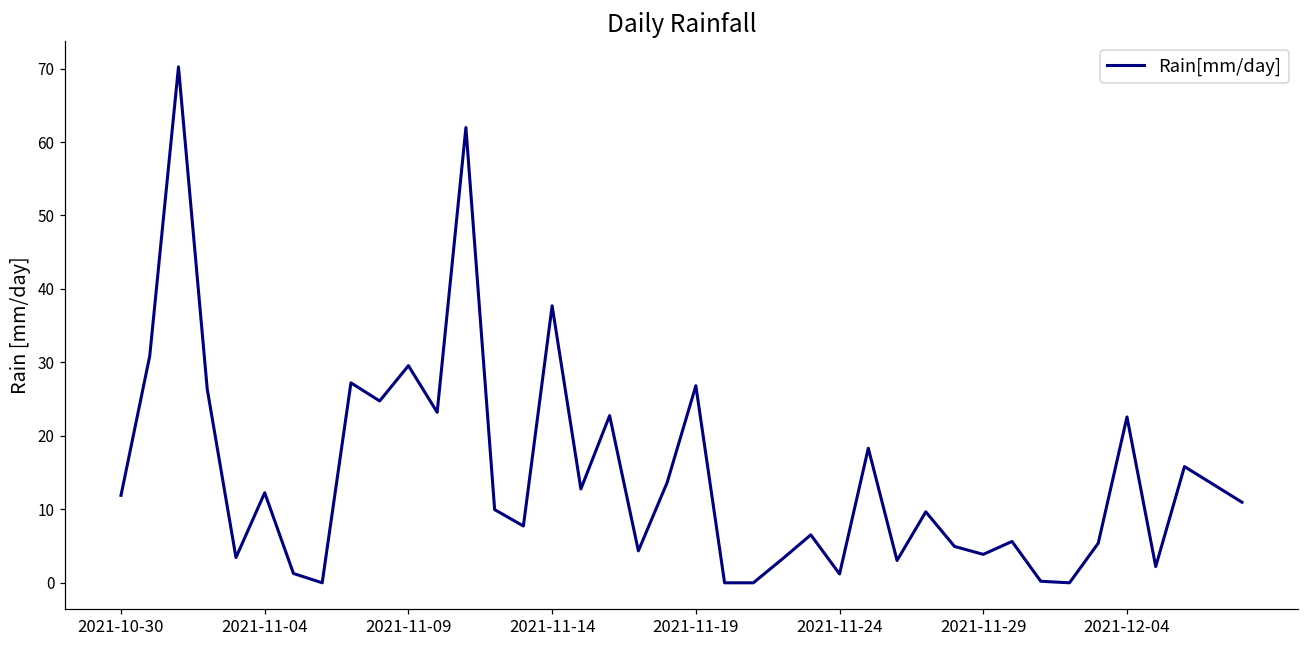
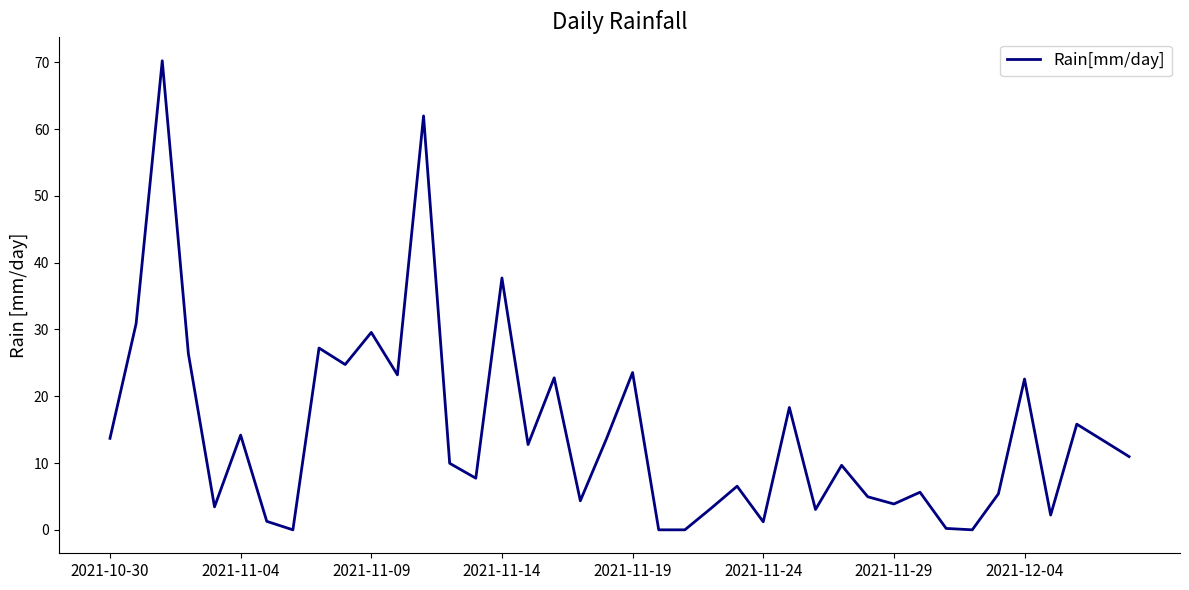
2021-10-30: 12 -> 14
2021-11-04: 12 -> 14
2021-11-19: 27 -> 24
